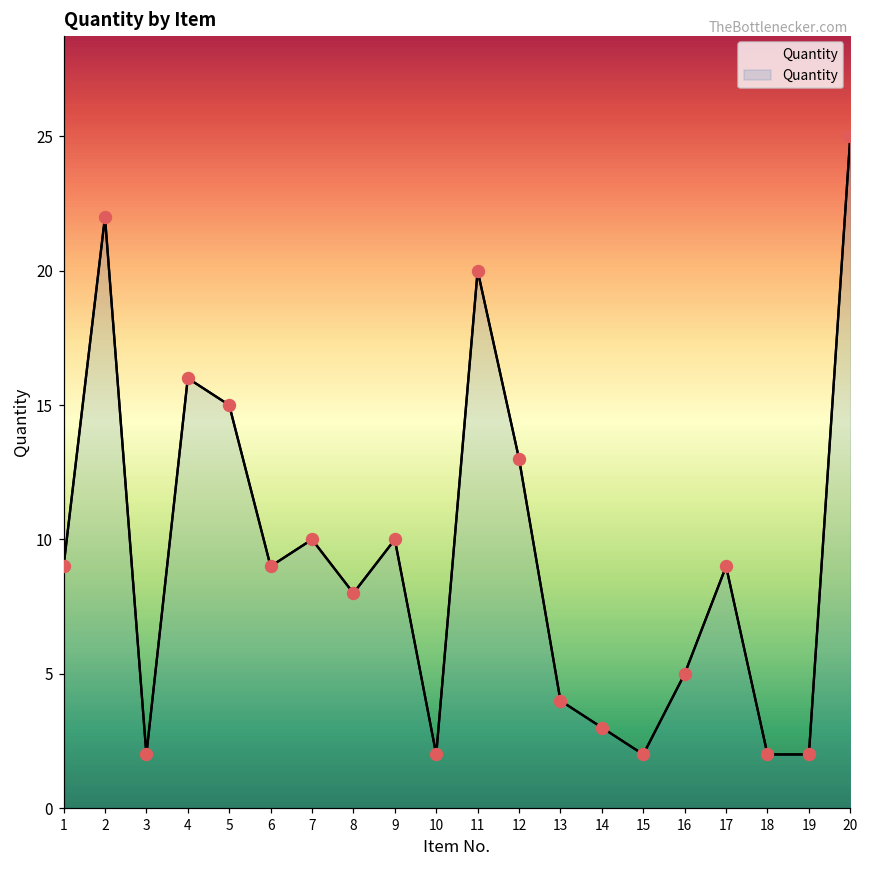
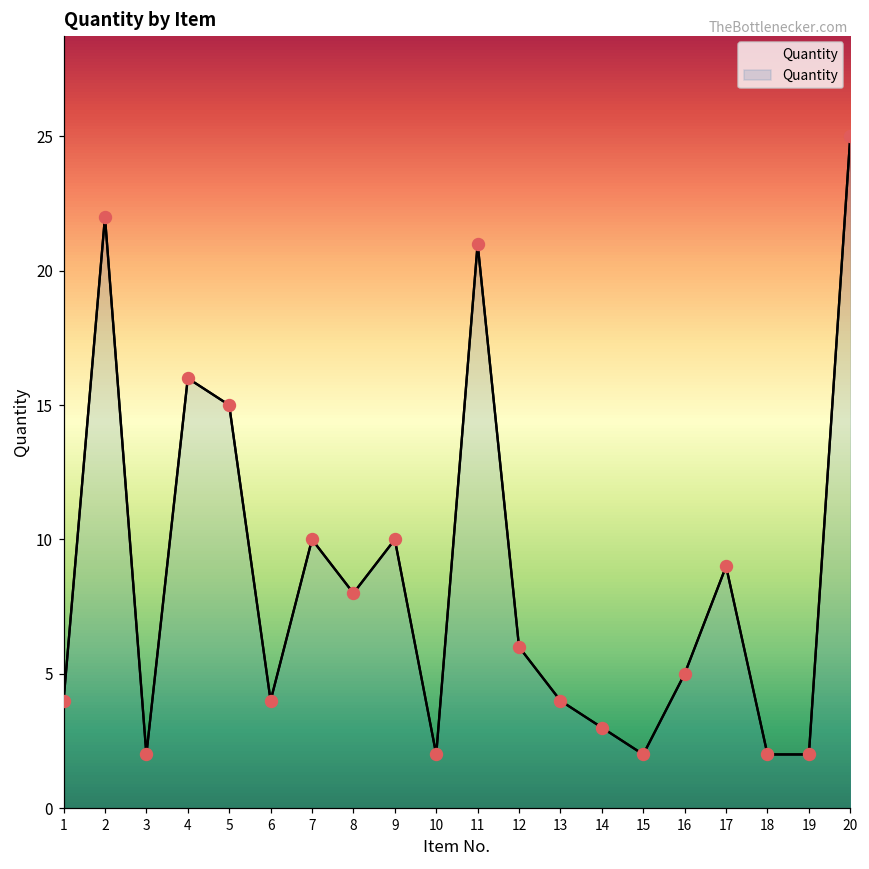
1: 9 -> 4
6: 9 -> 4
11: 20 -> 21
12: 13 -> 6
